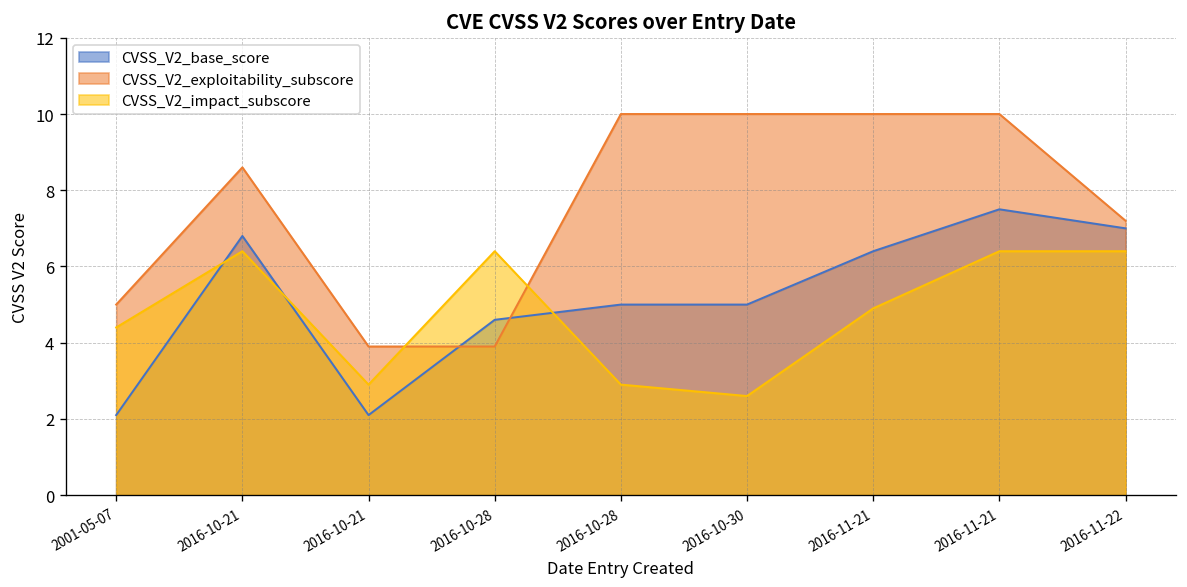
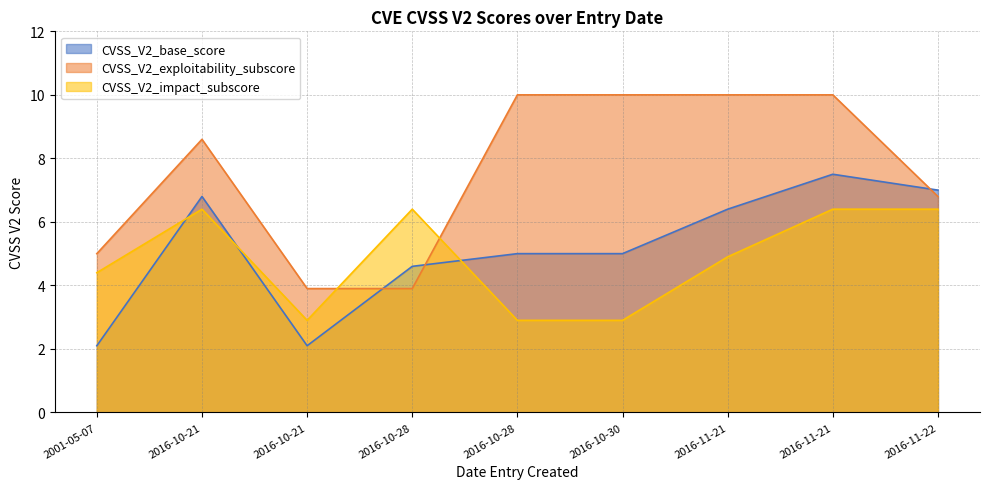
CVSS_V2_impact_subscore, 2016-10-30: 2.6 -> 2.9
CVSS_V2_exploitability_subscore, 2016-11-22: 7.2 -> 6.8
